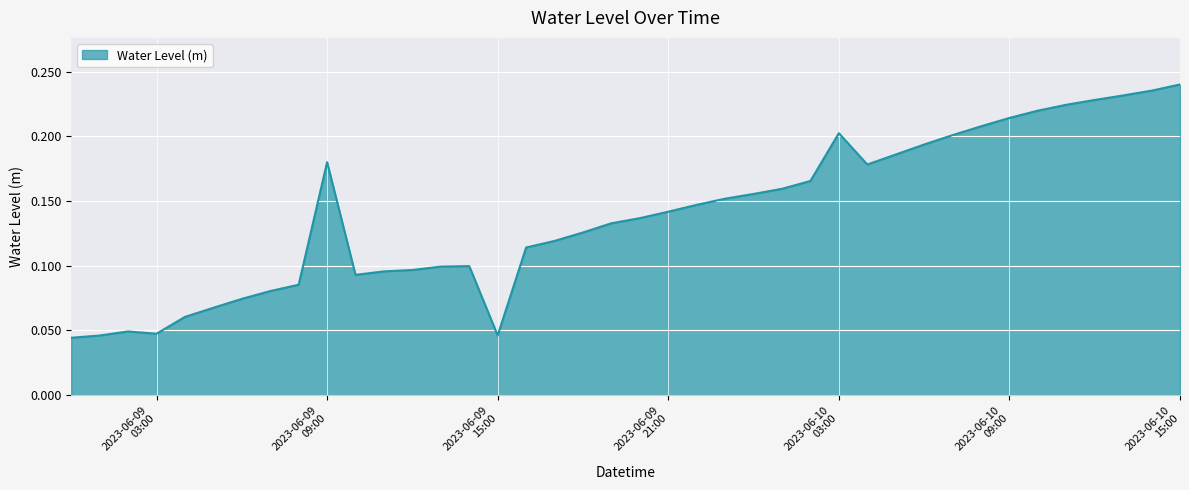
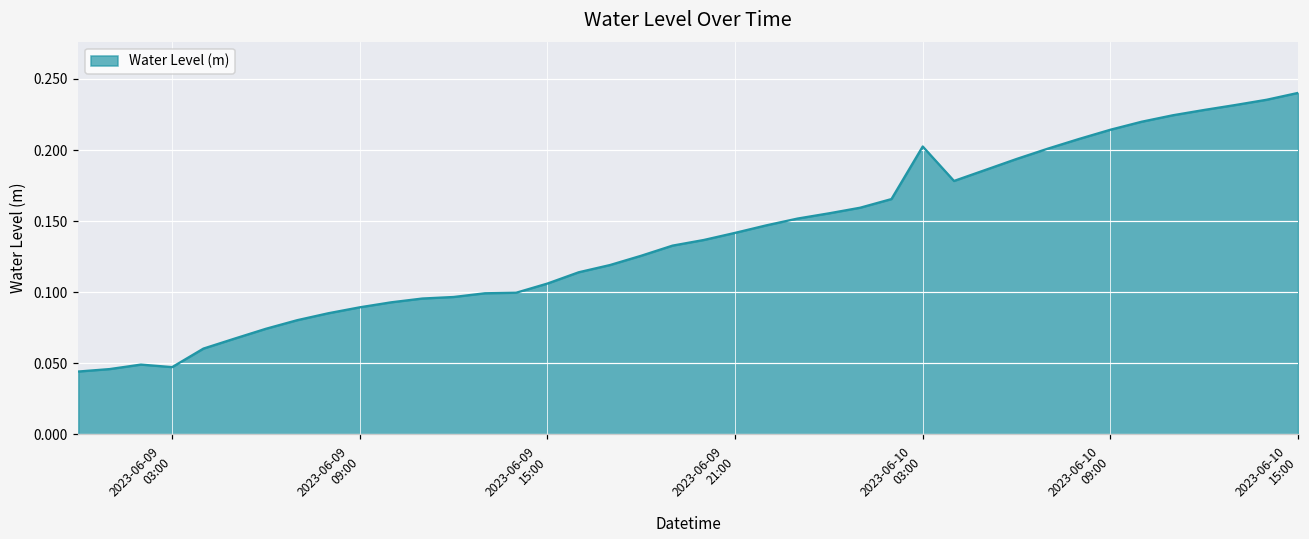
2023-06-09 09:00: 0.180 -> 0.089
2023-06-09 15:00: 0.046 -> 0.106
